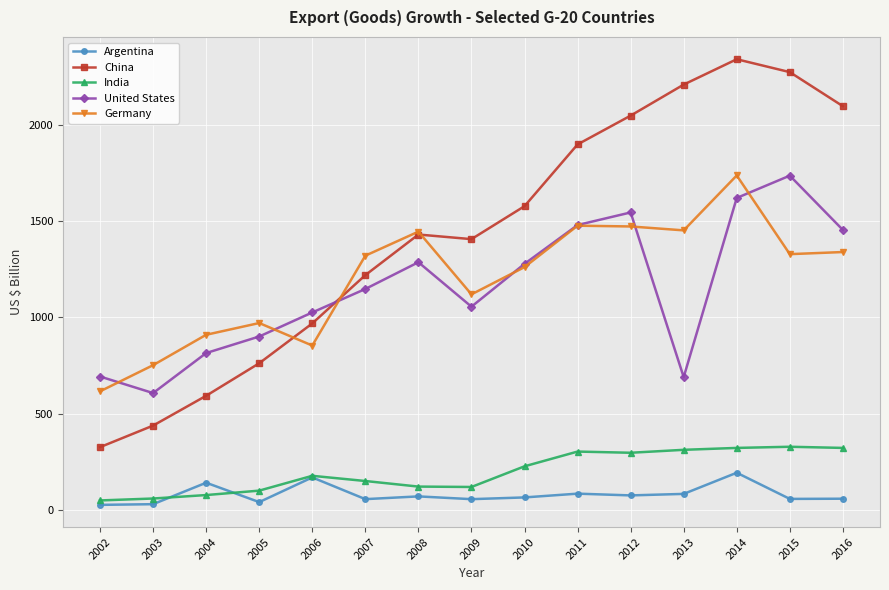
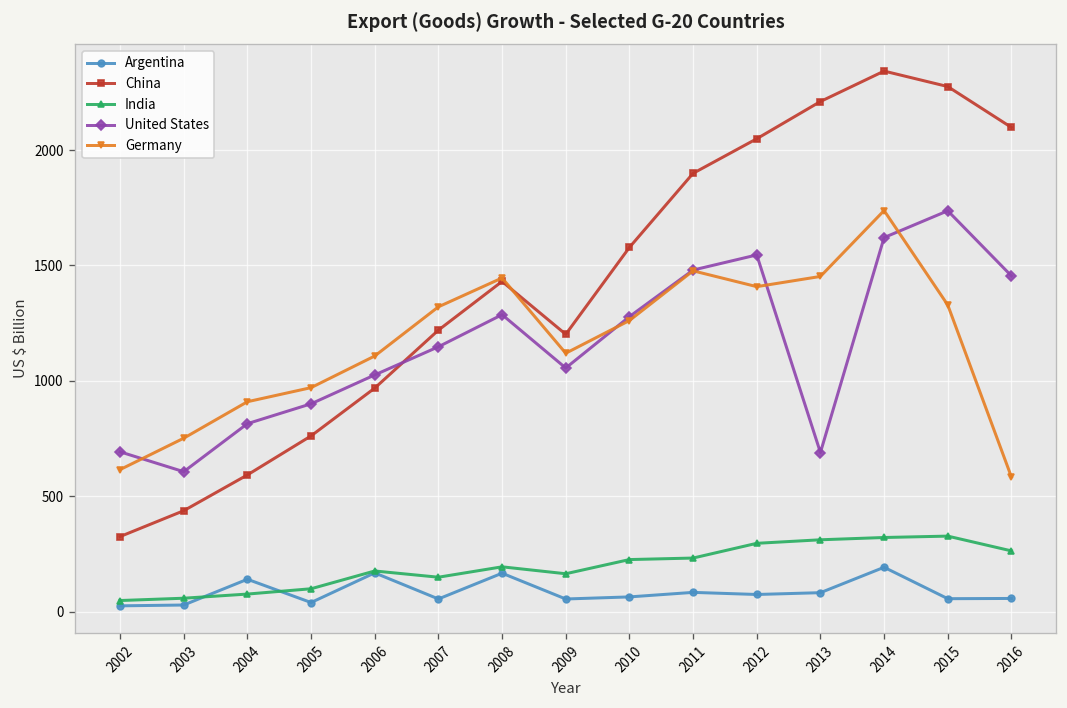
Germany, 2006: 850 -> 1110
Argentina, 2008: 70 -> 170
India, 2008: 120 -> 200
China, 2009: 1410 -> 1200
India, 2009: 120 -> 170
India, 2011: 300 -> 230
Germany, 2012: 1470 -> 1410
India, 2016: 320 -> 260
Germany, 2016: 1340 -> 580
